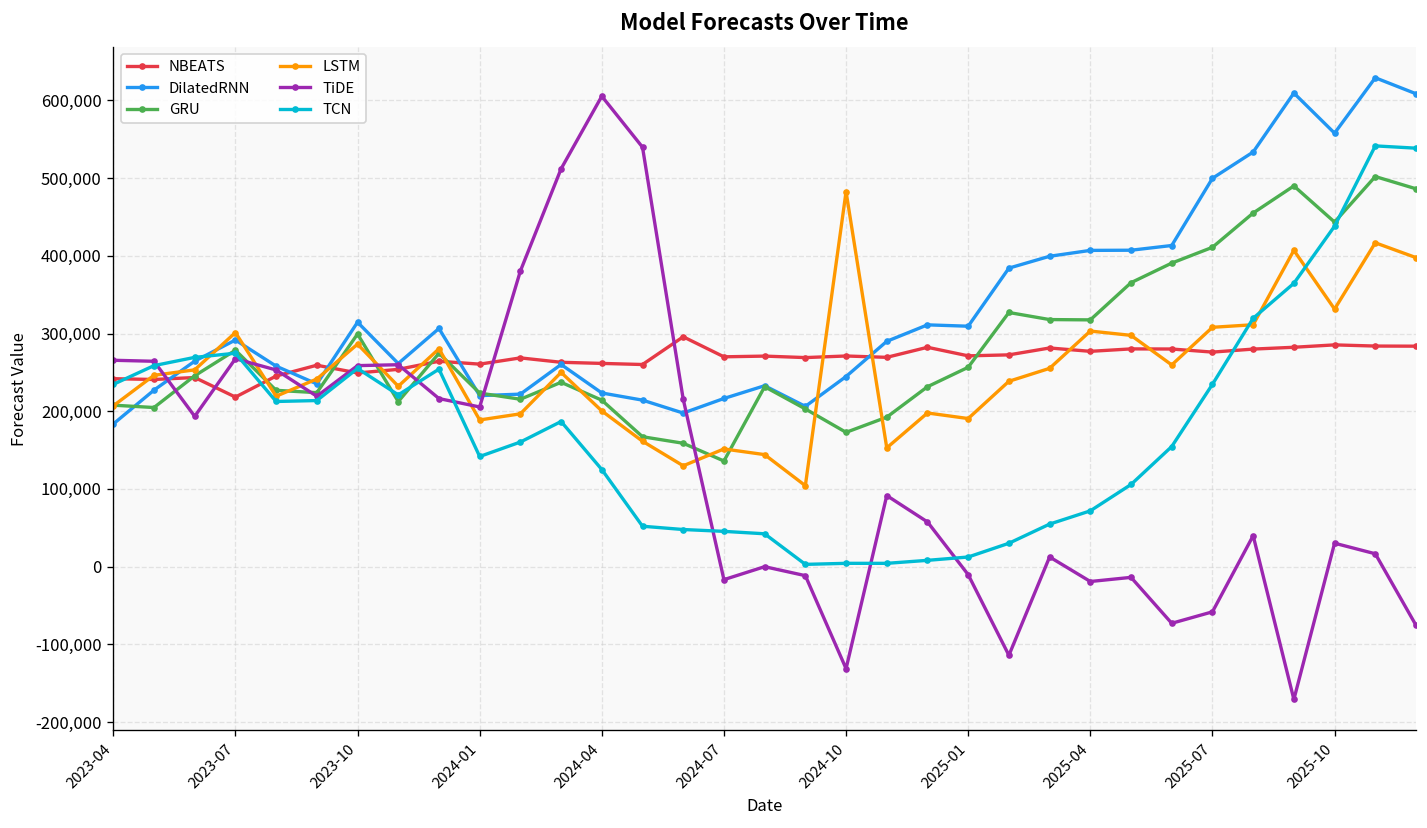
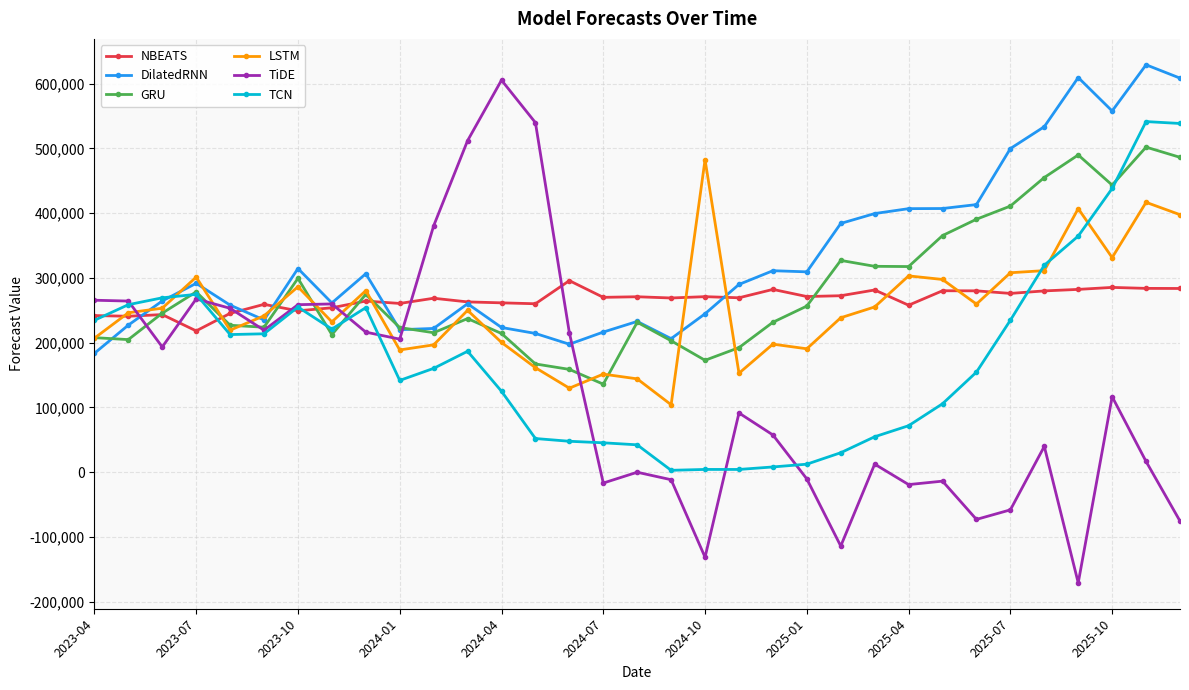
NBEATS, 2025-04: 280,000 -> 260,000
TiDE, 2025-10: 30,000 -> 120,000
